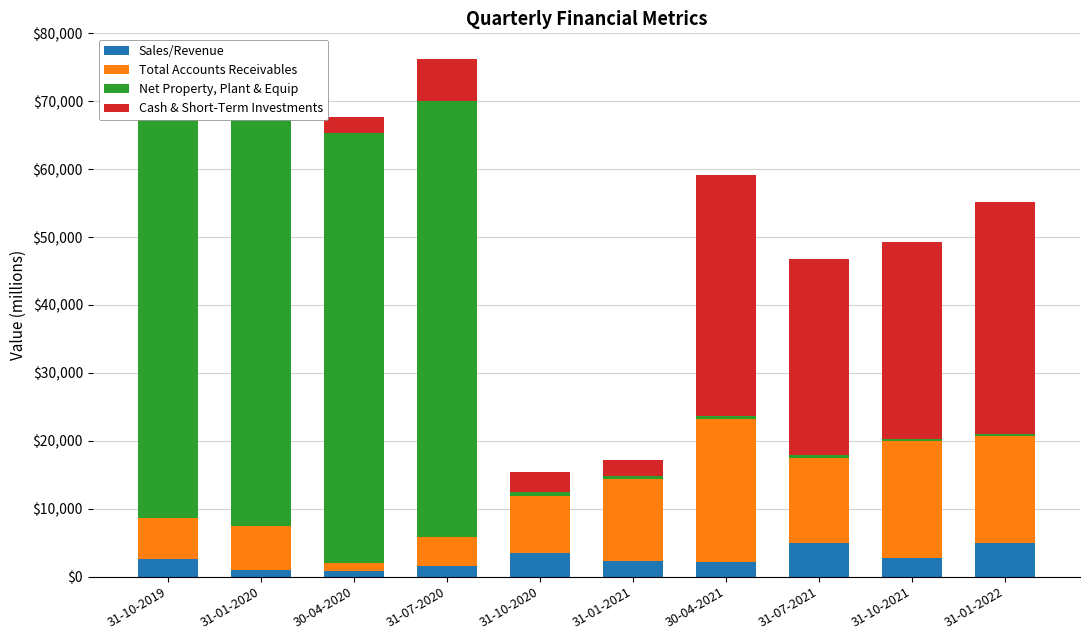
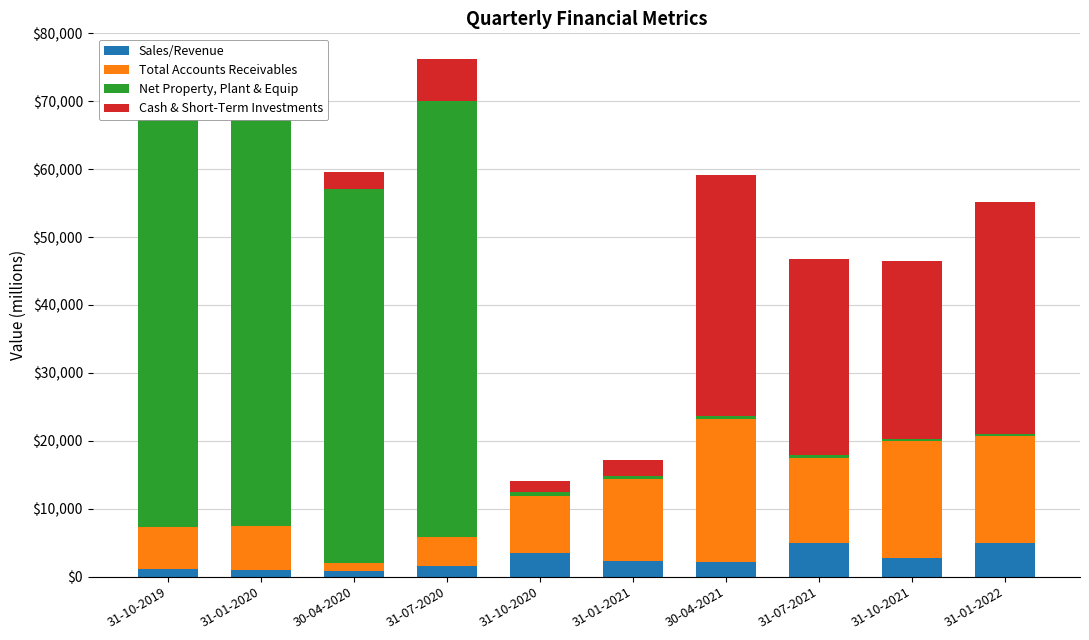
Sales/Revenue, 31-10-2019: $3,000 -> $1,000
Net Property, Plant & Equip, 30-04-2020: $63,000 -> $55,000
Cash & Short-Term Investments, 31-10-2020: $3,000 -> $2,000
Cash & Short-Term Investments, 31-10-2021: $29,000 -> $26,000
